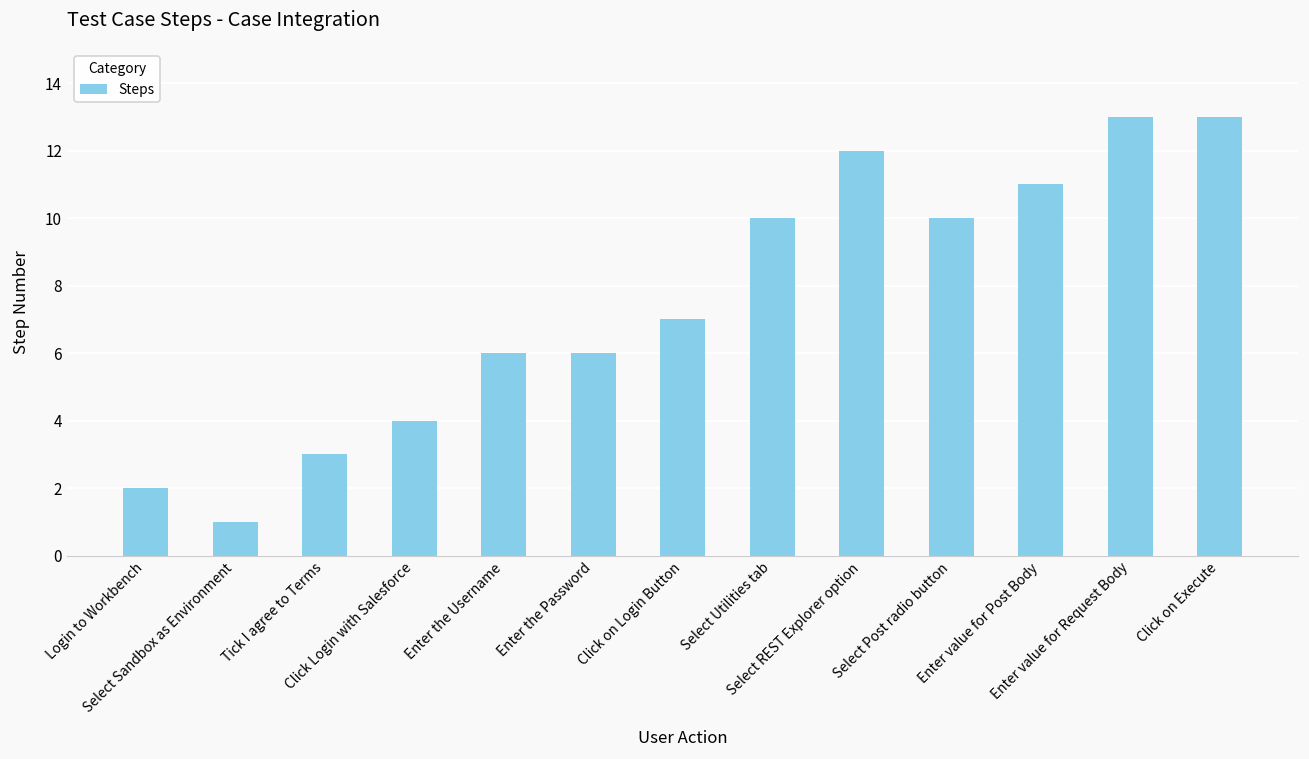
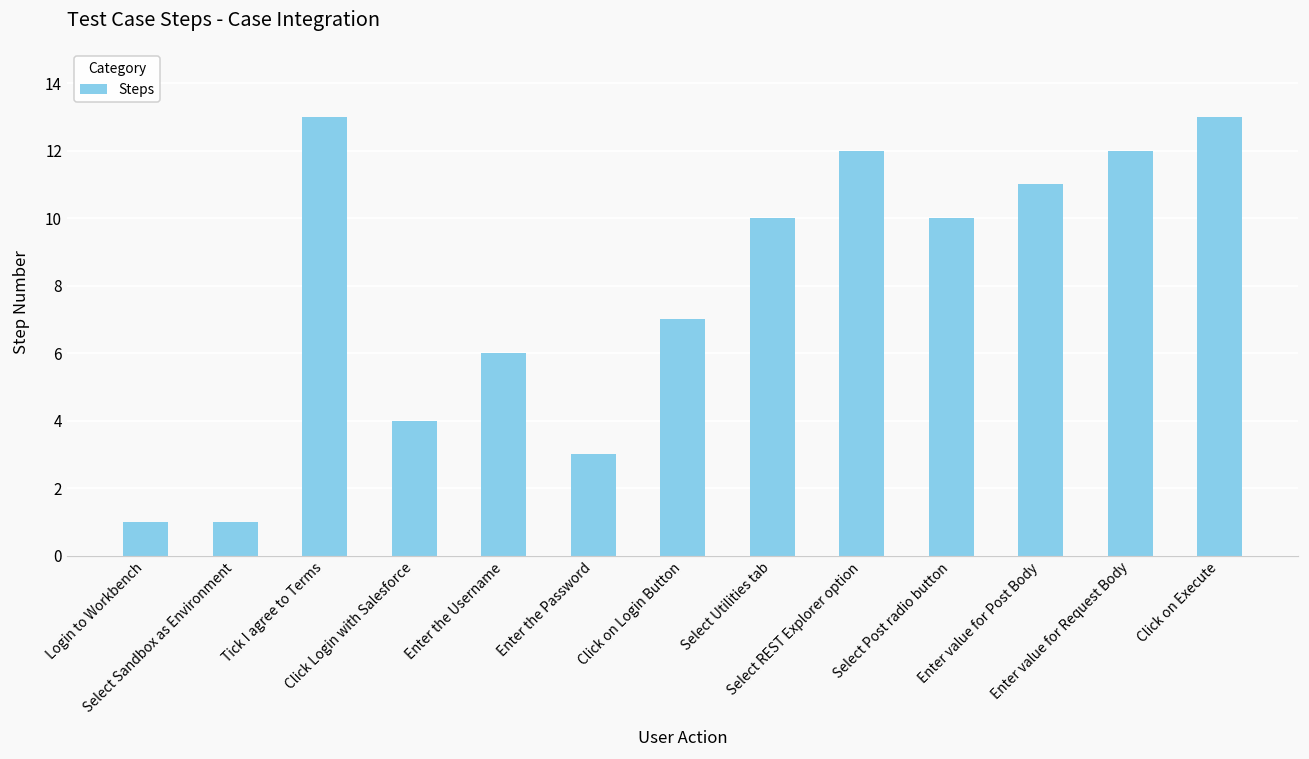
Login to Workbench: 2 -> 1
Tick I agree to Terms: 3 -> 13
Enter the Password: 6 -> 3
Enter value for Request Body: 13 -> 12
